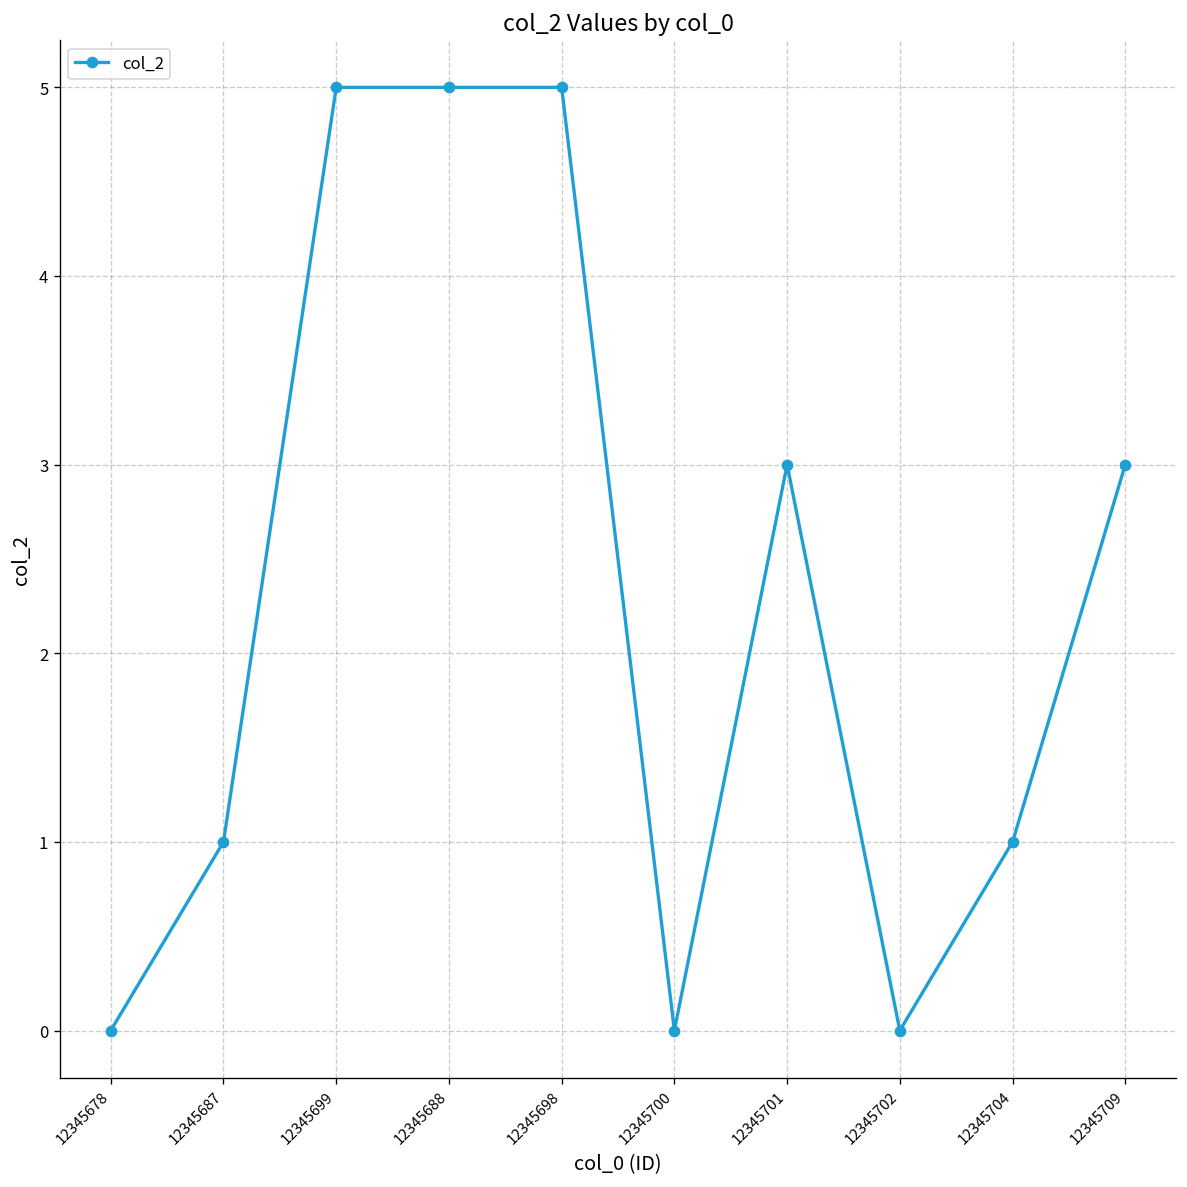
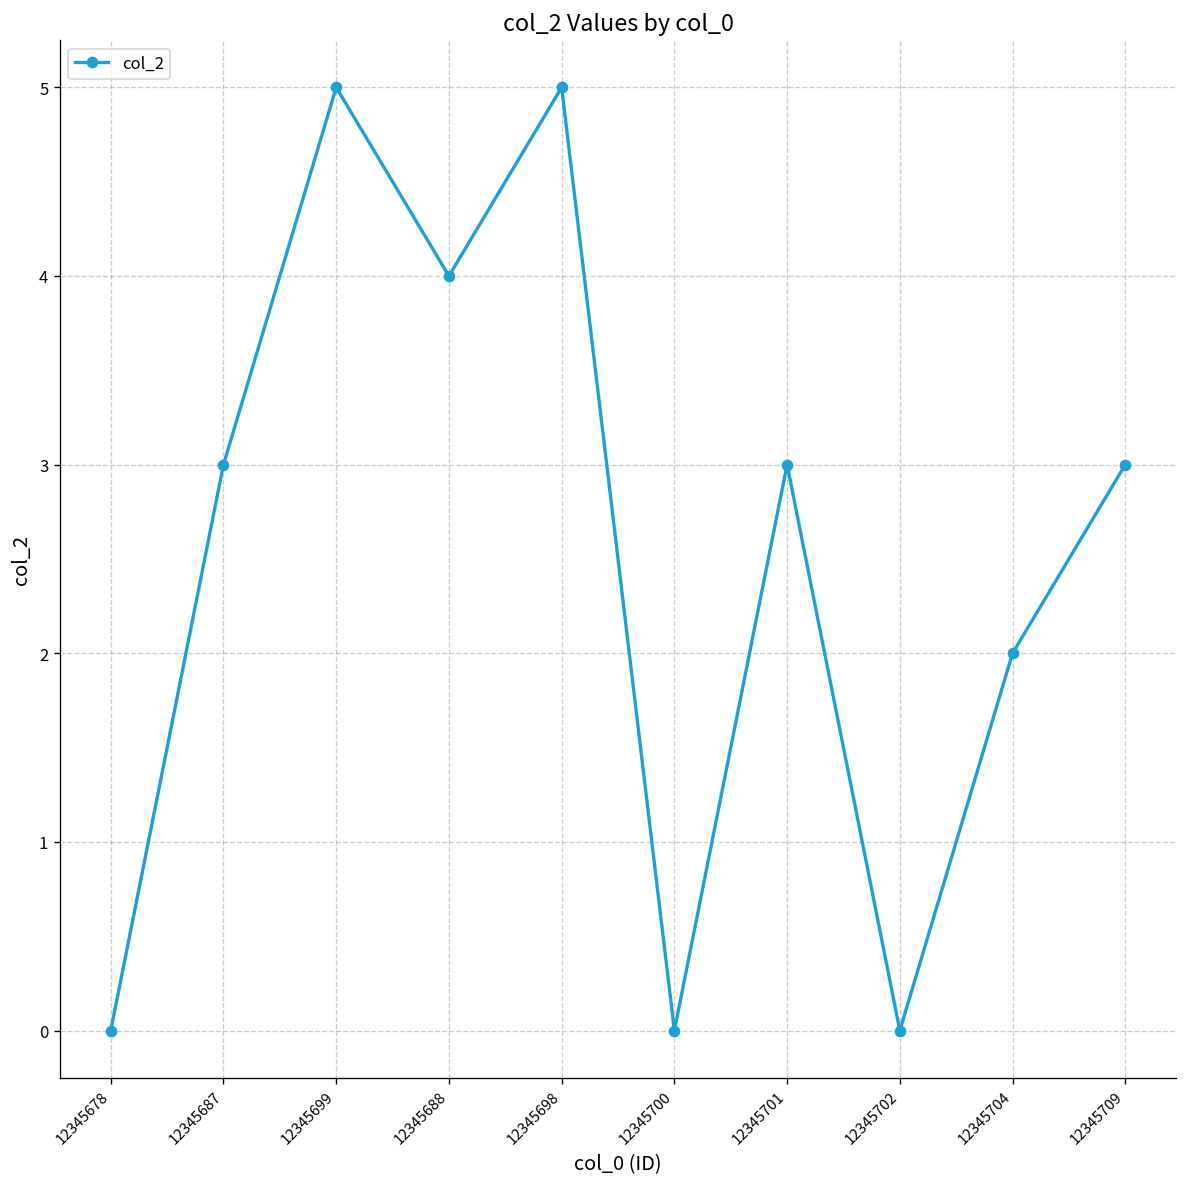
12345687: 1 -> 3
12345688: 5 -> 4
12345704: 1 -> 2
